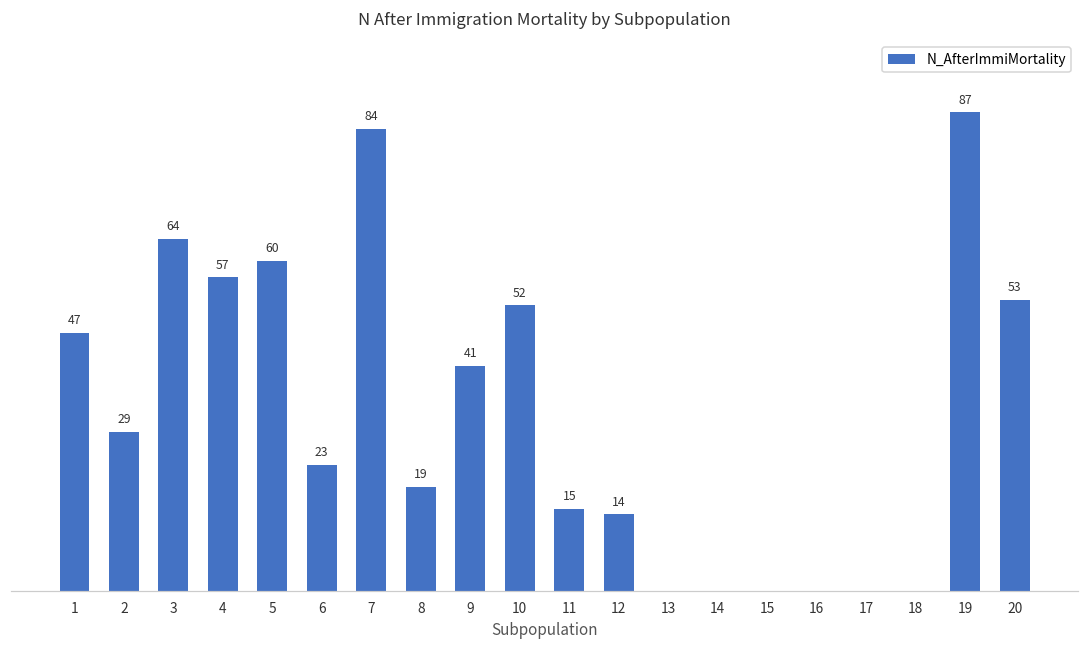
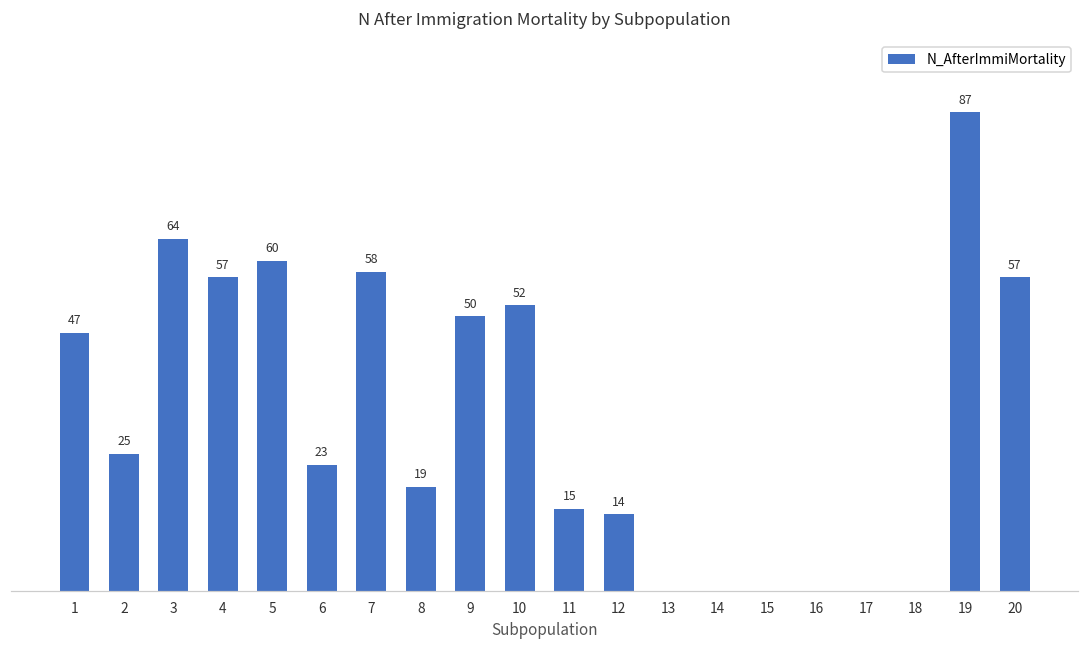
2: 29 -> 25
7: 84 -> 58
9: 41 -> 50
20: 53 -> 57
